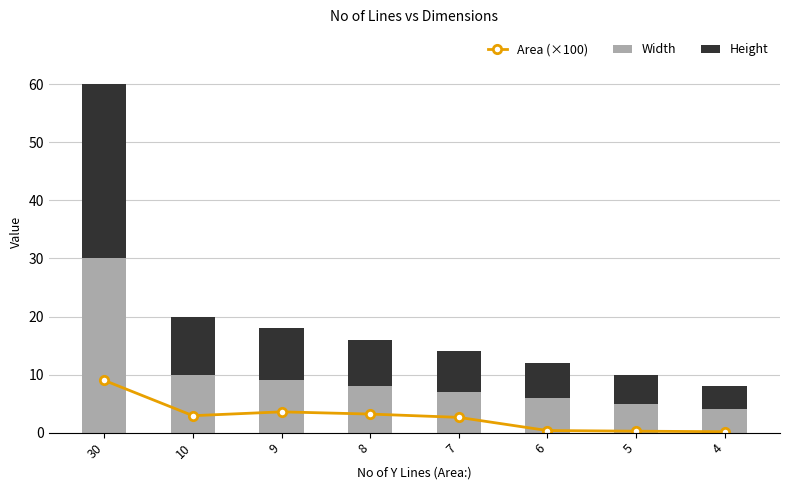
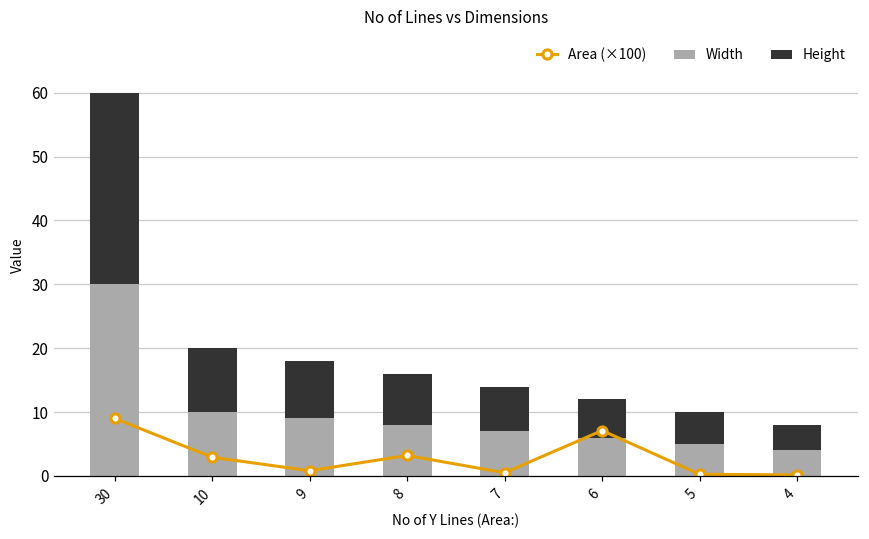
Area (×100), 9: 4 -> 1
Area (×100), 7: 3 -> 0
Area (×100), 6: 0 -> 7
